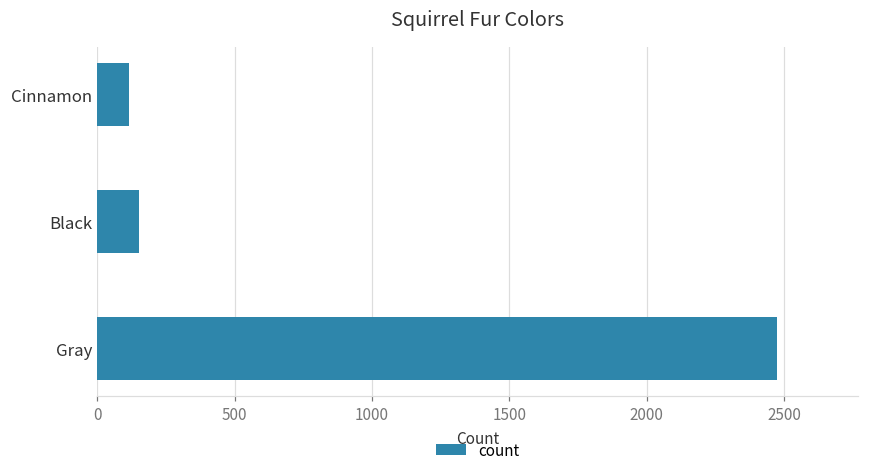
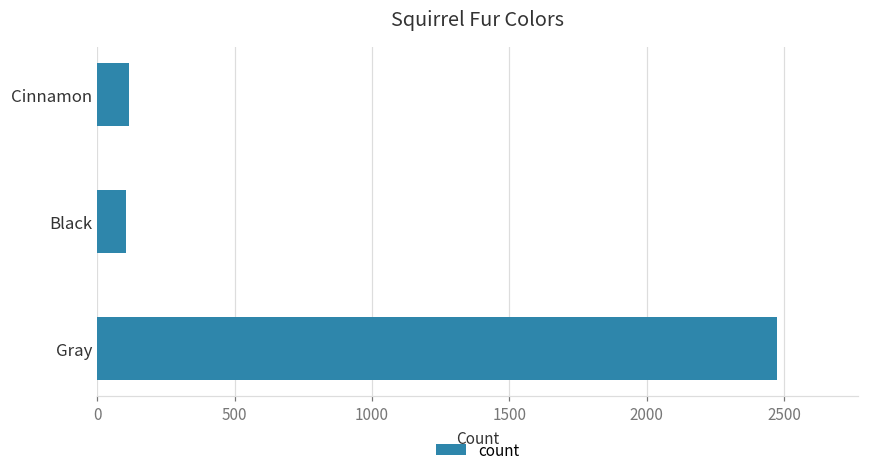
Black: 150 -> 100
